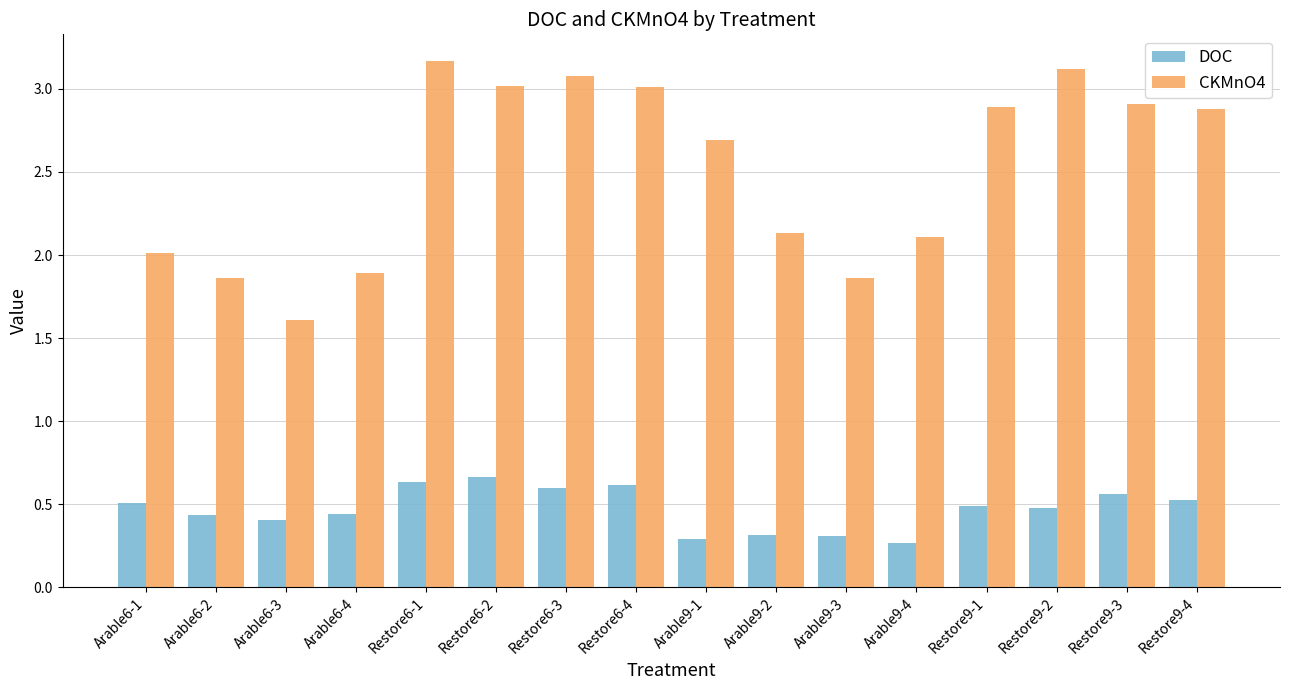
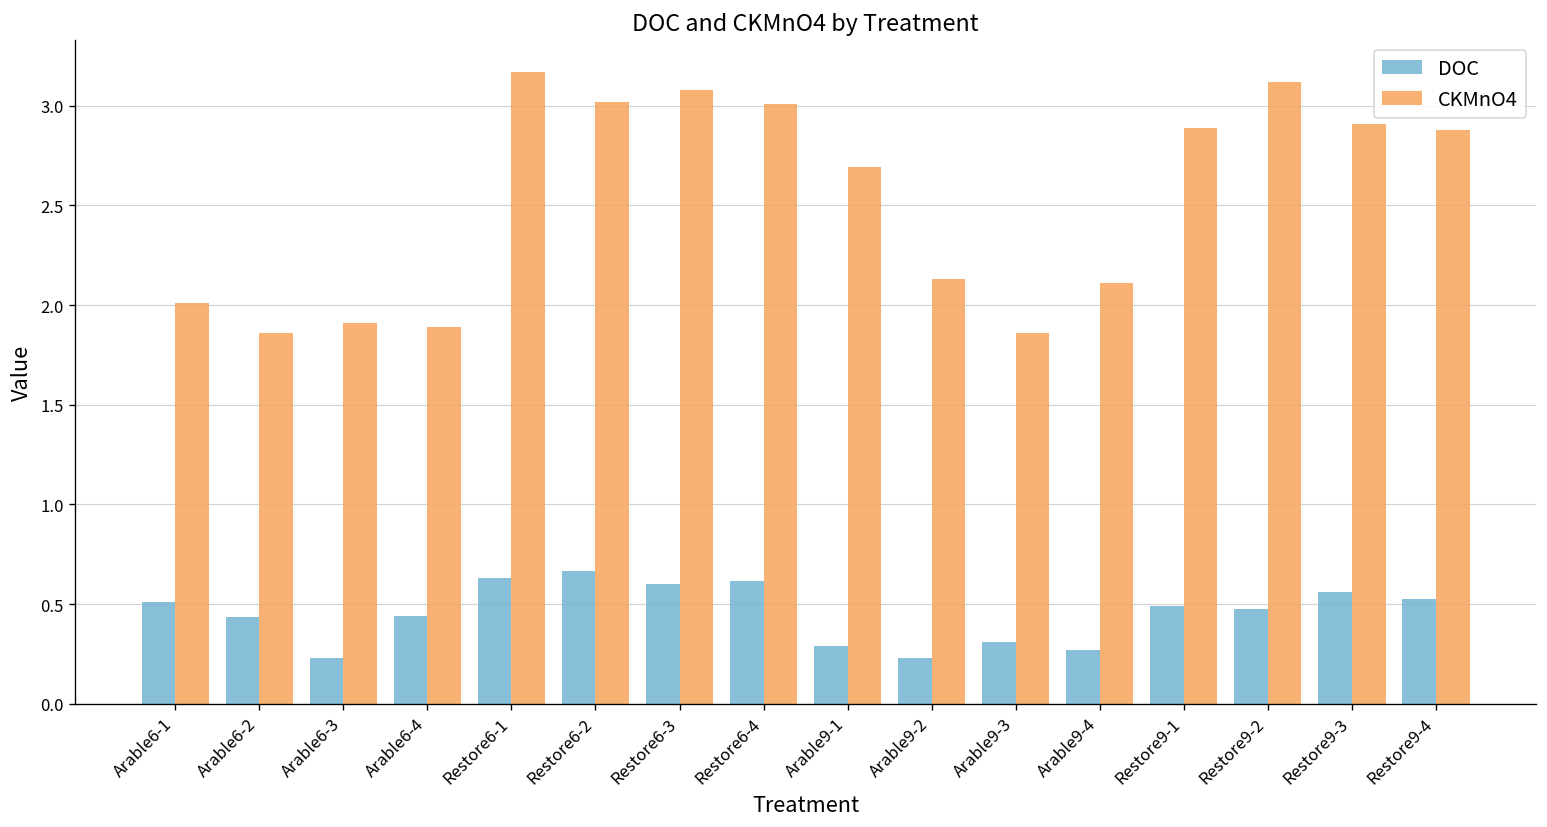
DOC, Arable6-3: 0.40 -> 0.23
CKMnO4, Arable6-3: 1.61 -> 1.91
DOC, Arable9-2: 0.32 -> 0.23
